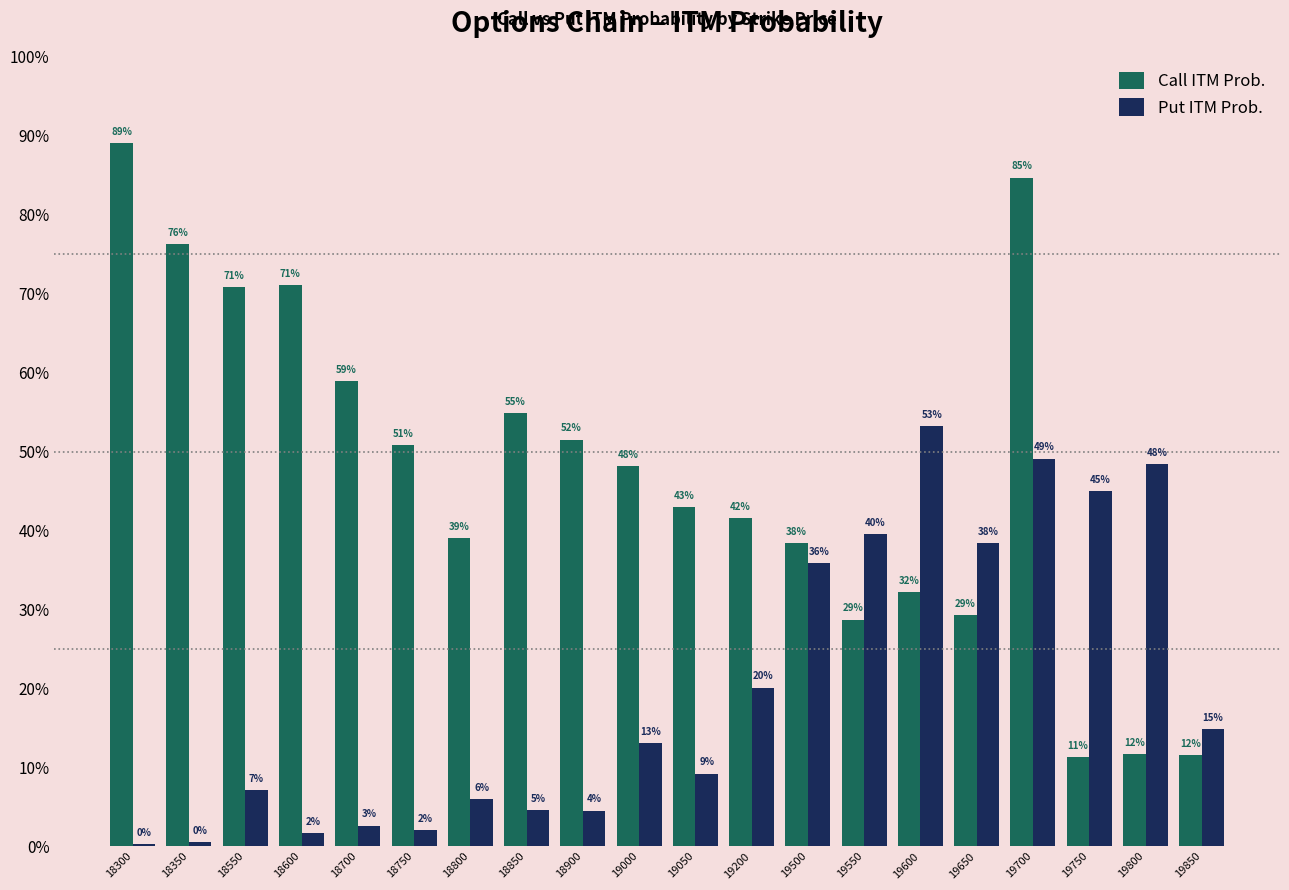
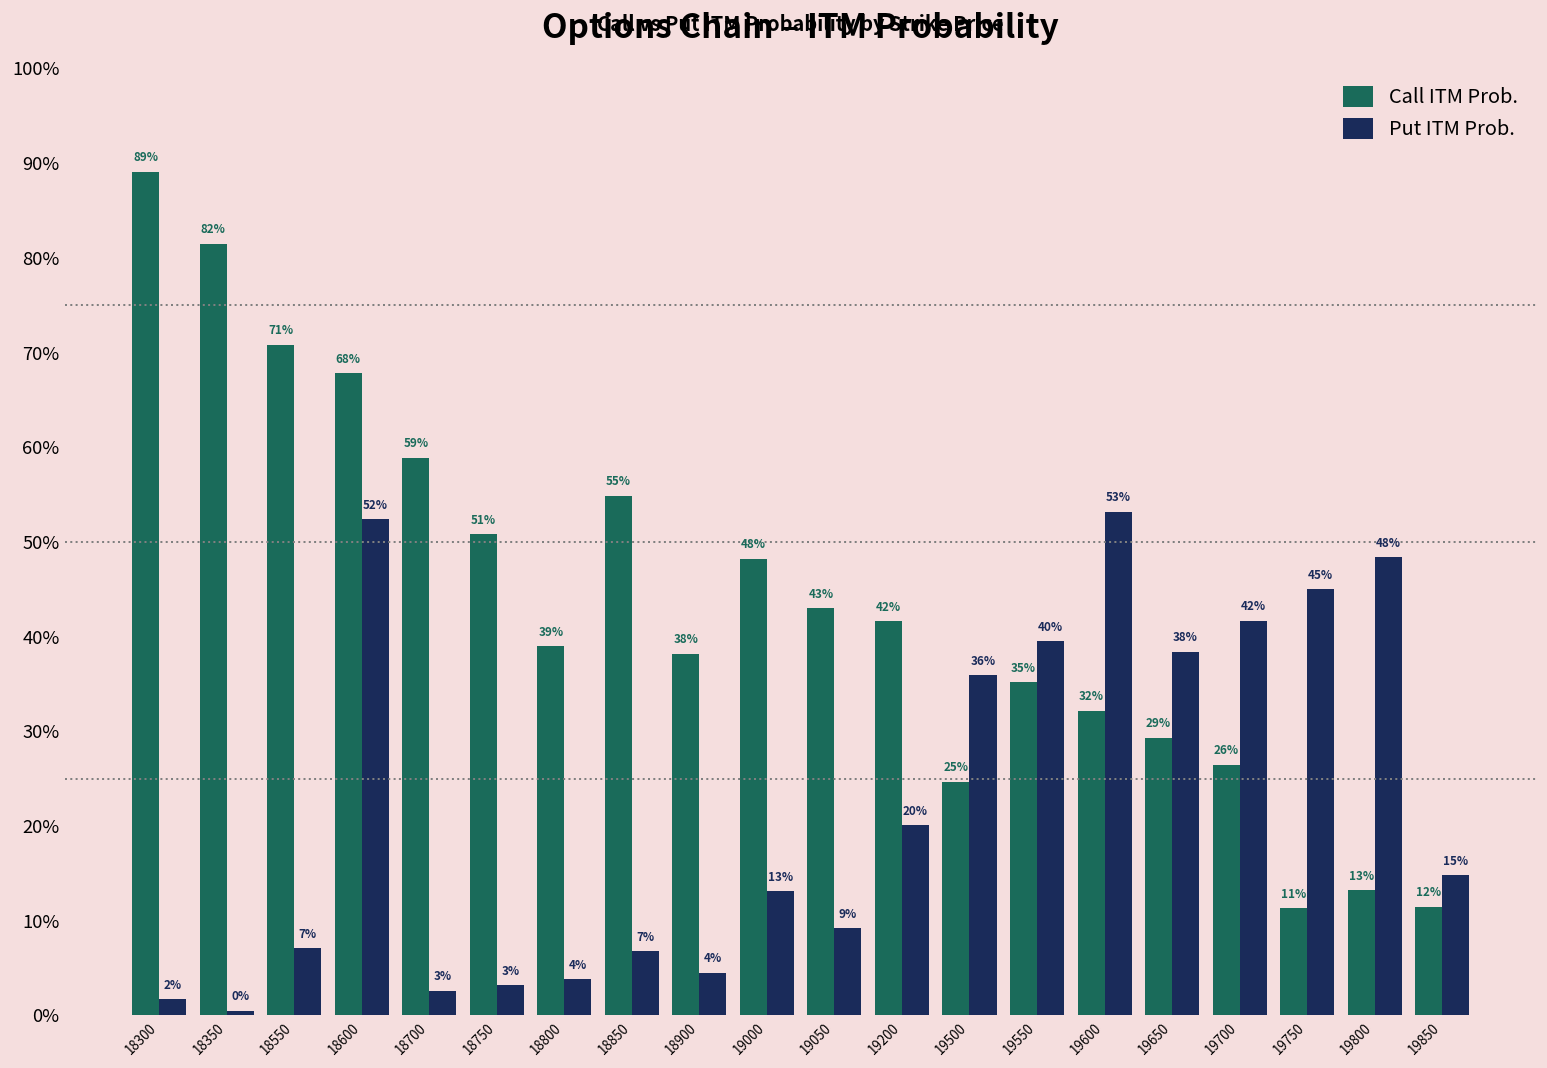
Put ITM Prob., 18300: 0% -> 2%
Call ITM Prob., 18350: 76% -> 82%
Call ITM Prob., 18600: 71% -> 68%
Put ITM Prob., 18600: 2% -> 52%
Put ITM Prob., 18750: 2% -> 3%
Put ITM Prob., 18800: 6% -> 4%
Put ITM Prob., 18850: 5% -> 7%
Call ITM Prob., 18900: 52% -> 38%
Call ITM Prob., 19500: 38% -> 25%
Call ITM Prob., 19550: 29% -> 35%
Call ITM Prob., 19700: 85% -> 26%
Put ITM Prob., 19700: 49% -> 42%
Call ITM Prob., 19800: 12% -> 13%
